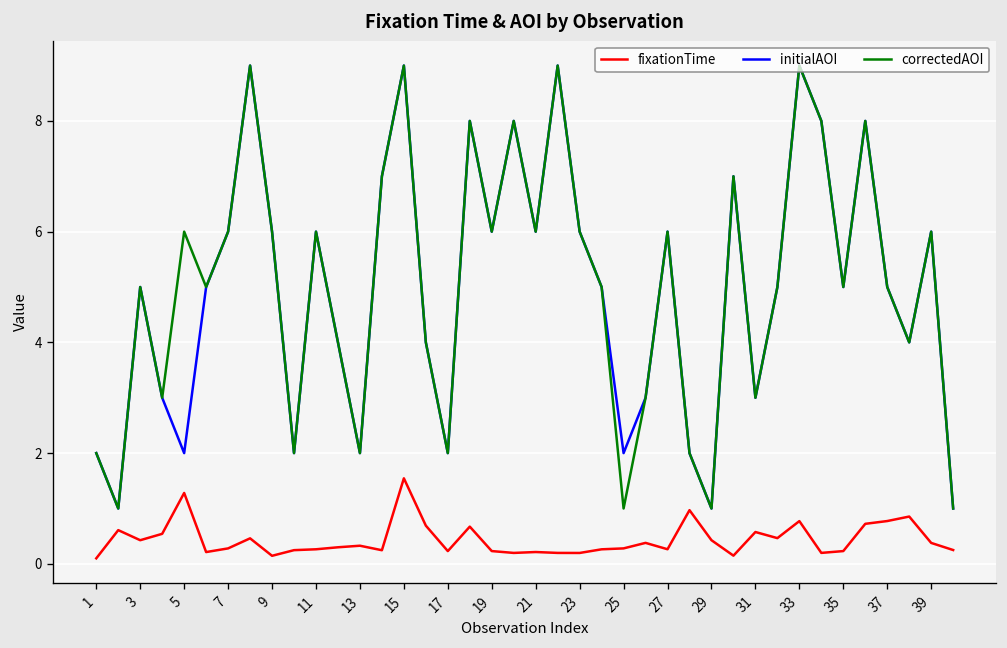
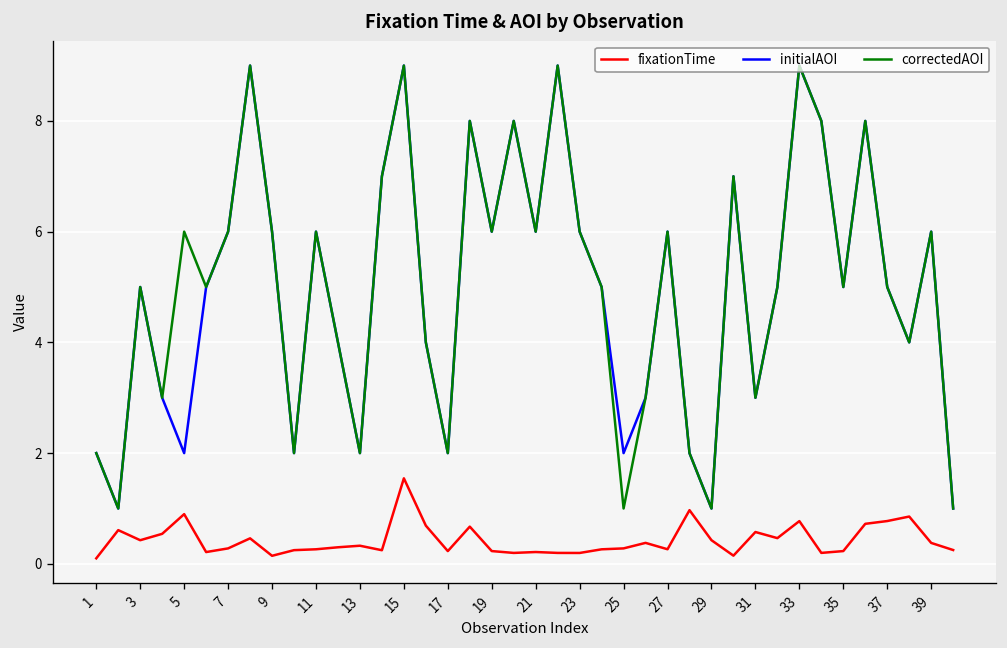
fixationTime, 5: 1.3 -> 0.9
